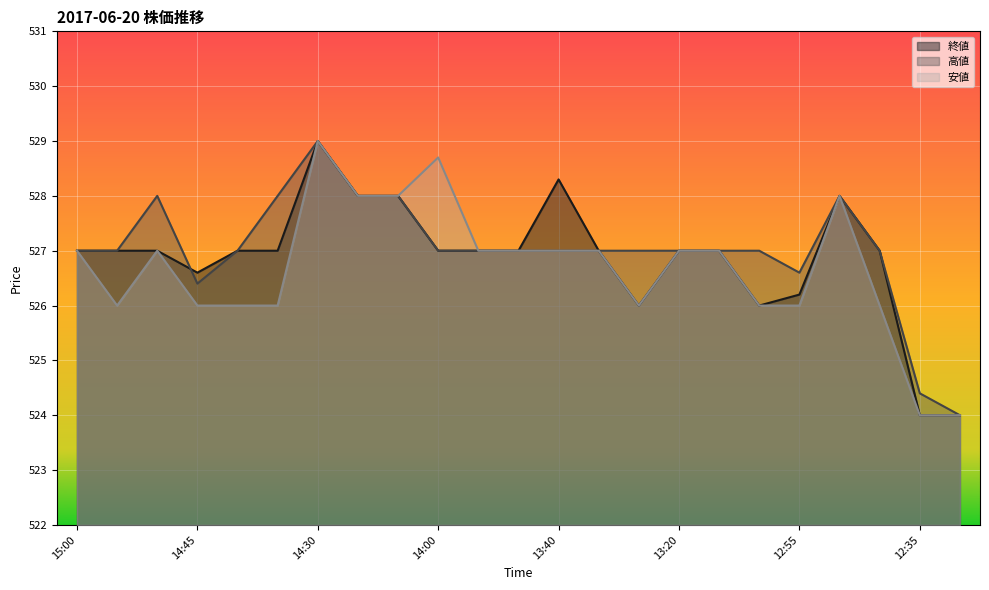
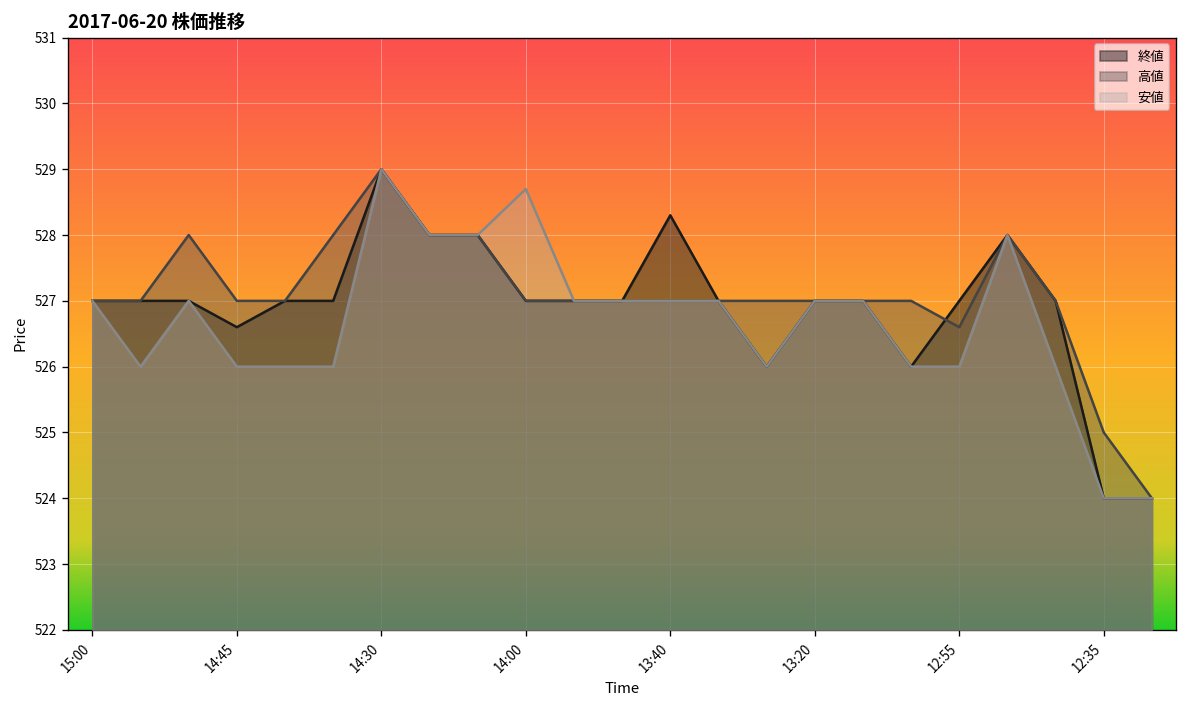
高値, 14:45: 526.4 -> 527.0
終値, 12:55: 526.2 -> 527.0
高値, 12:35: 524.4 -> 525.0
